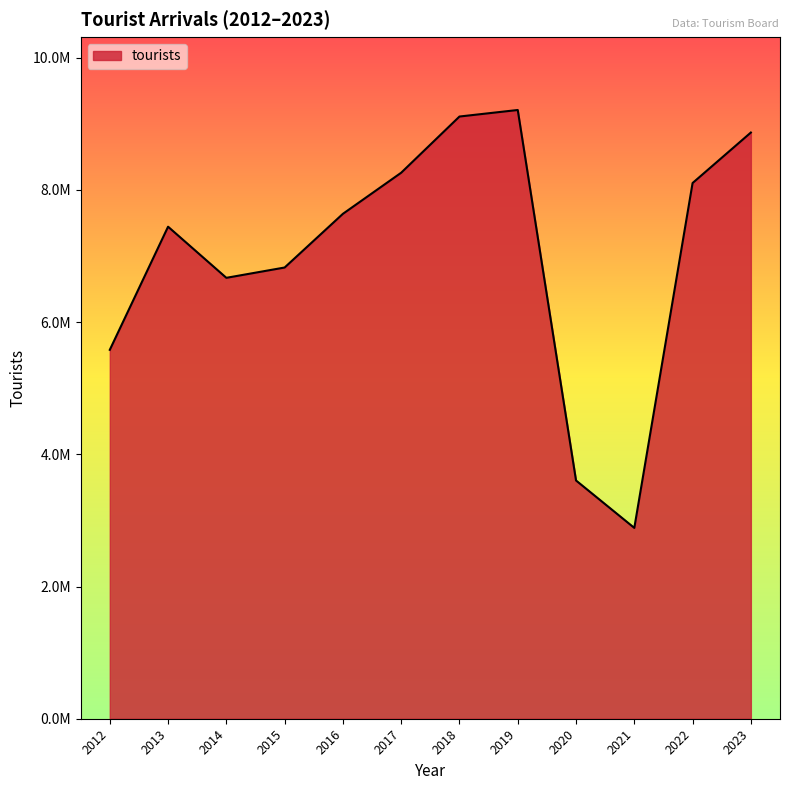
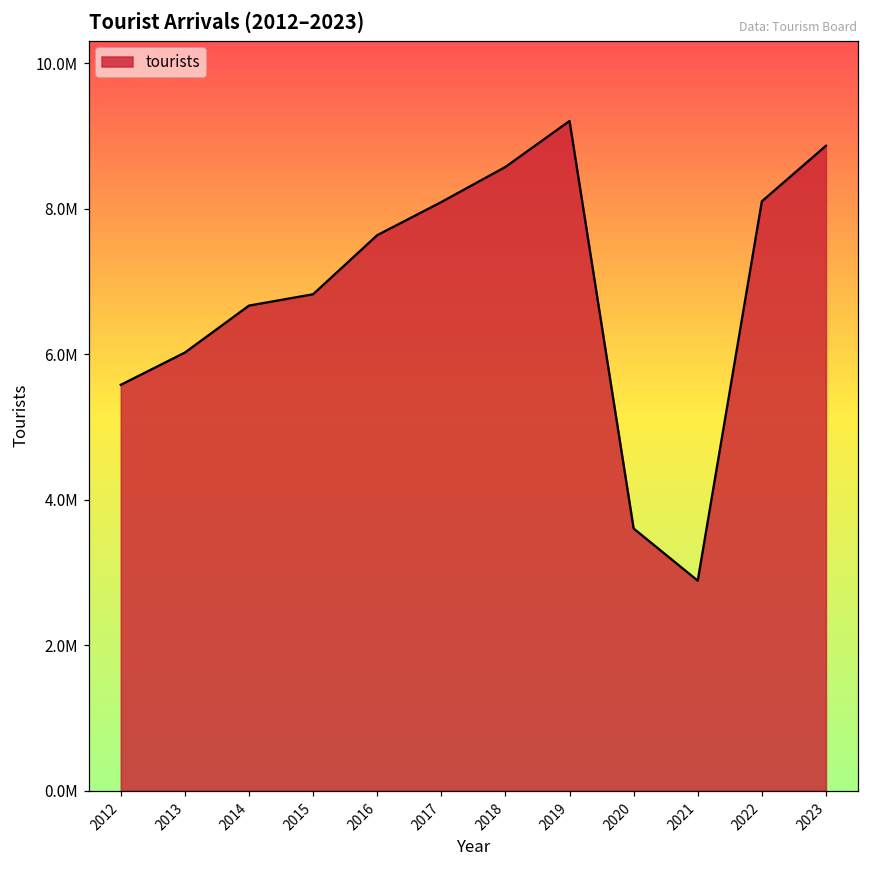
2013: 7400000 -> 6000000
2017: 8300000 -> 8100000
2018: 9100000 -> 8600000
